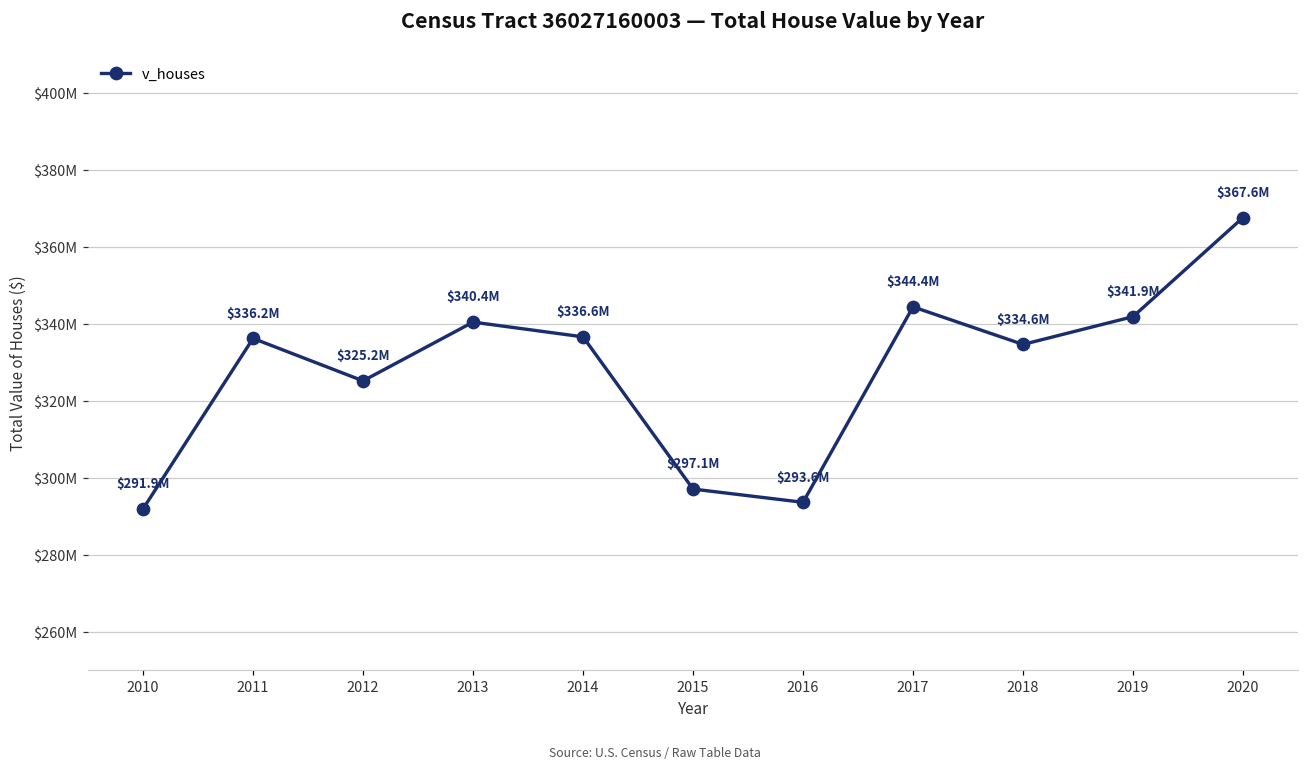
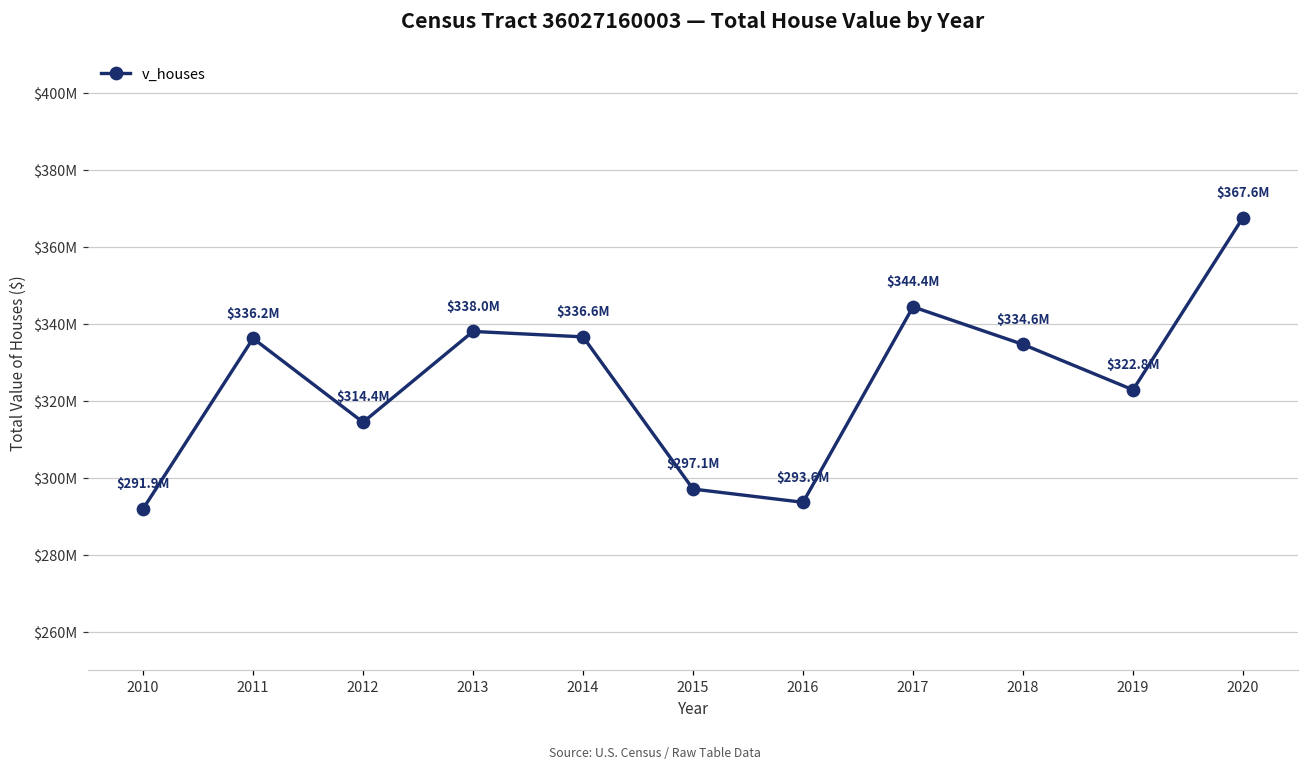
2012: $325.2M -> $314.4M
2013: $340.4M -> $338.0M
2019: $341.9M -> $322.8M
